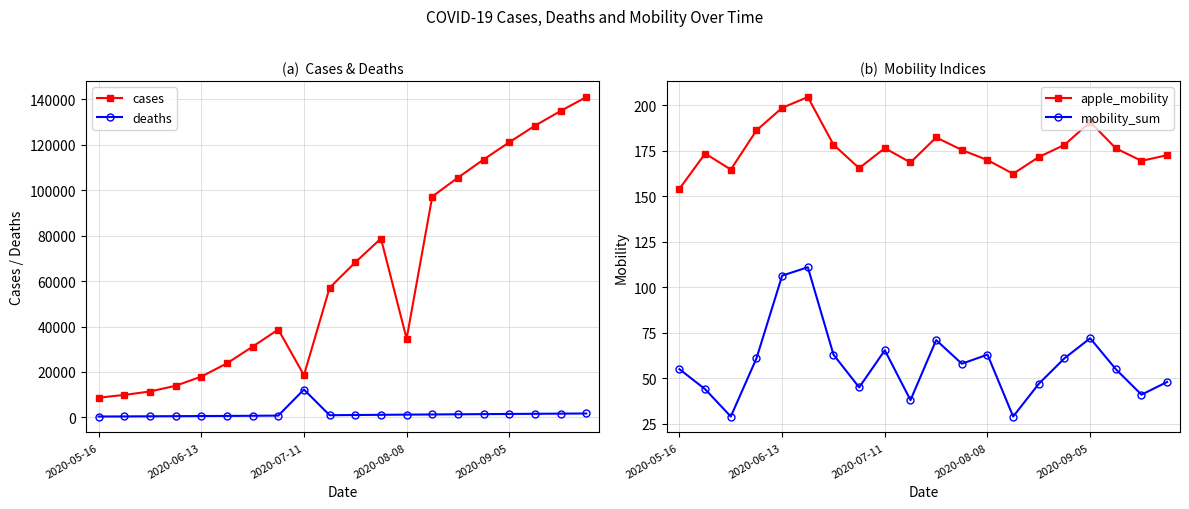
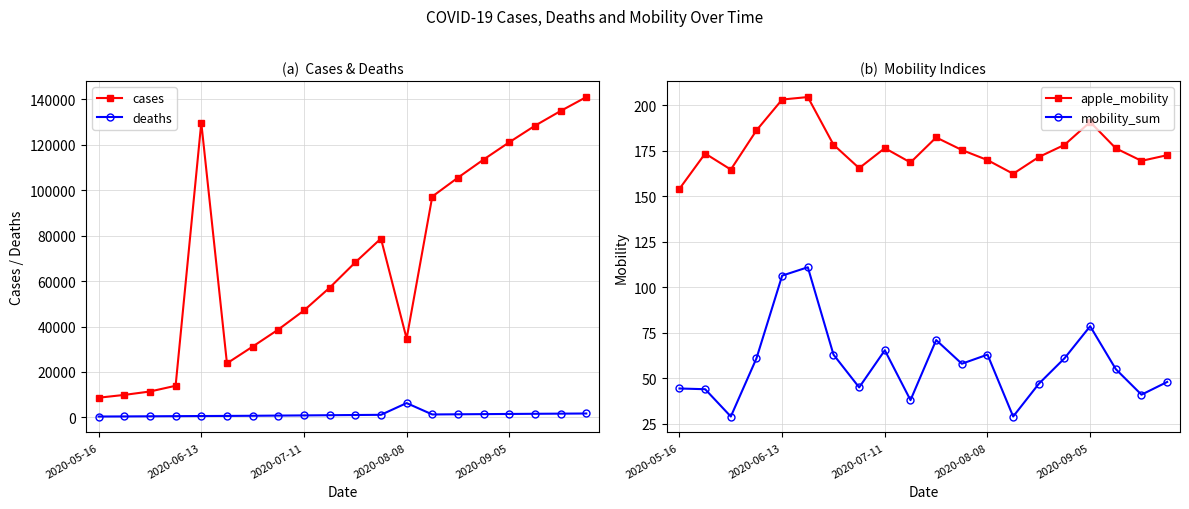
(a) Cases & Deaths, cases, 2020-06-13: 18000 -> 130000
(a) Cases & Deaths, cases, 2020-07-11: 19000 -> 47000
(a) Cases & Deaths, deaths, 2020-07-11: 12000 -> 1000
(a) Cases & Deaths, deaths, 2020-08-08: 1000 -> 6000
(b) Mobility Indices, mobility_sum, 2020-05-16: 55 -> 44
(b) Mobility Indices, apple_mobility, 2020-06-13: 199 -> 203
(b) Mobility Indices, mobility_sum, 2020-09-05: 72 -> 79
